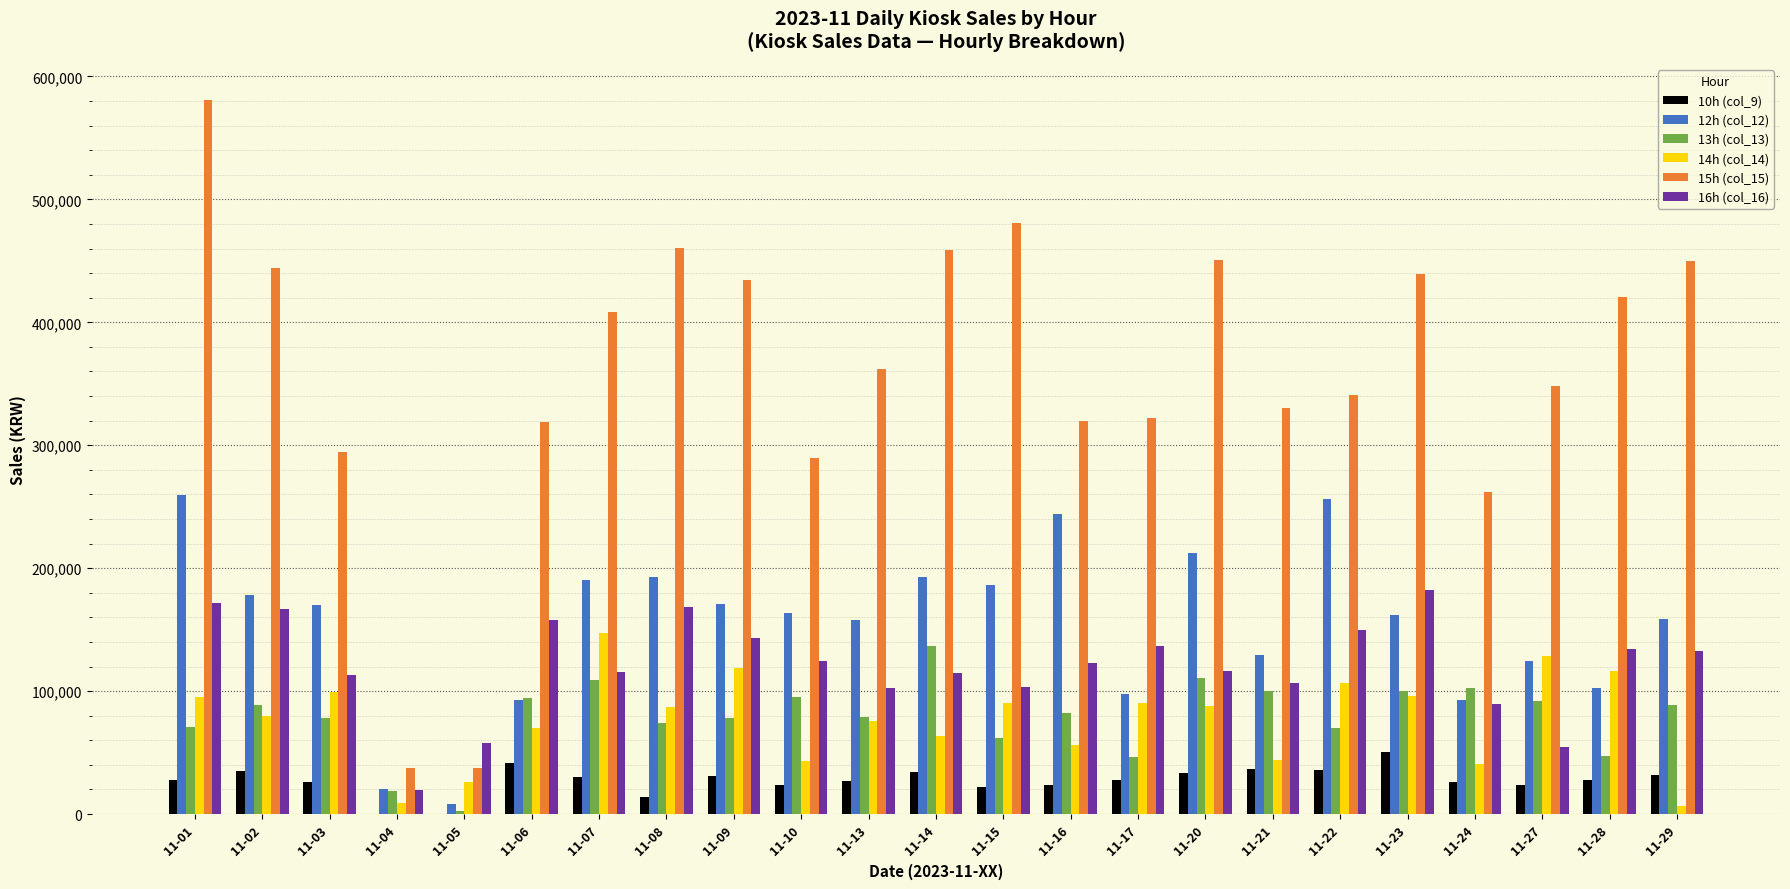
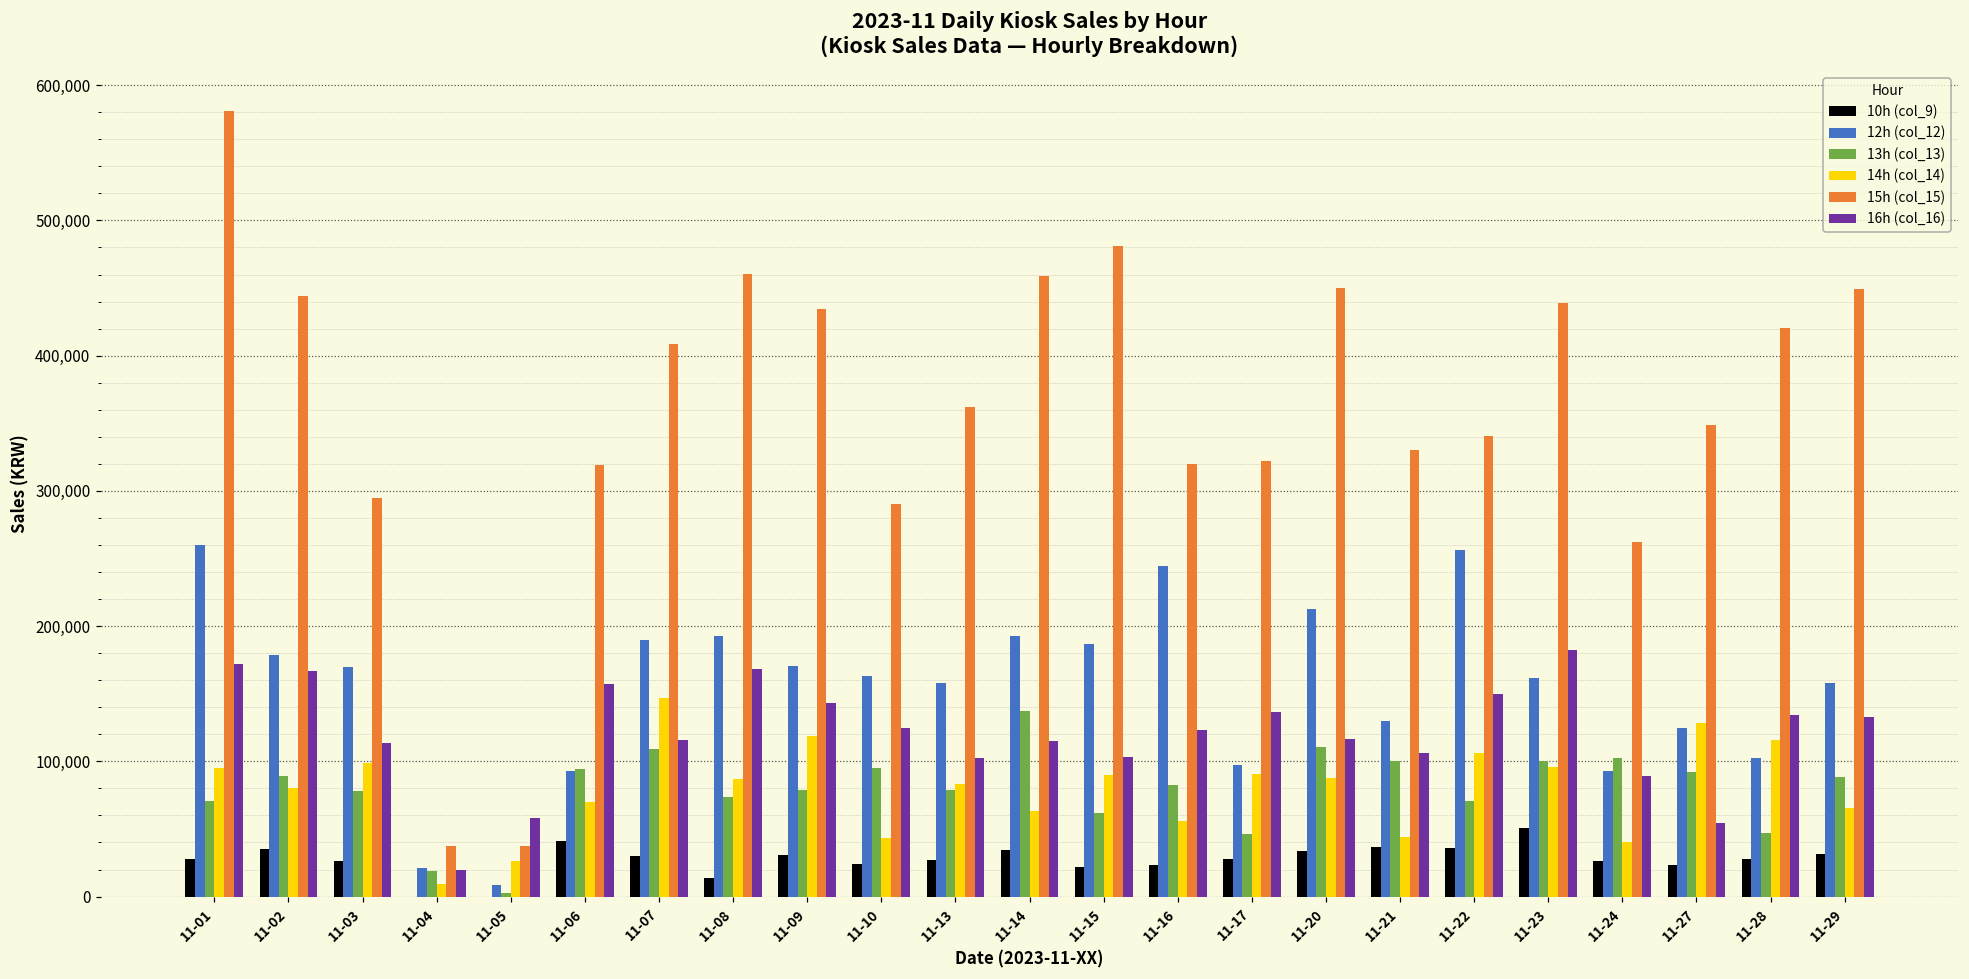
14h (col_14), 11-13: 76,000 -> 83,000
14h (col_14), 11-29: 7,000 -> 66,000
